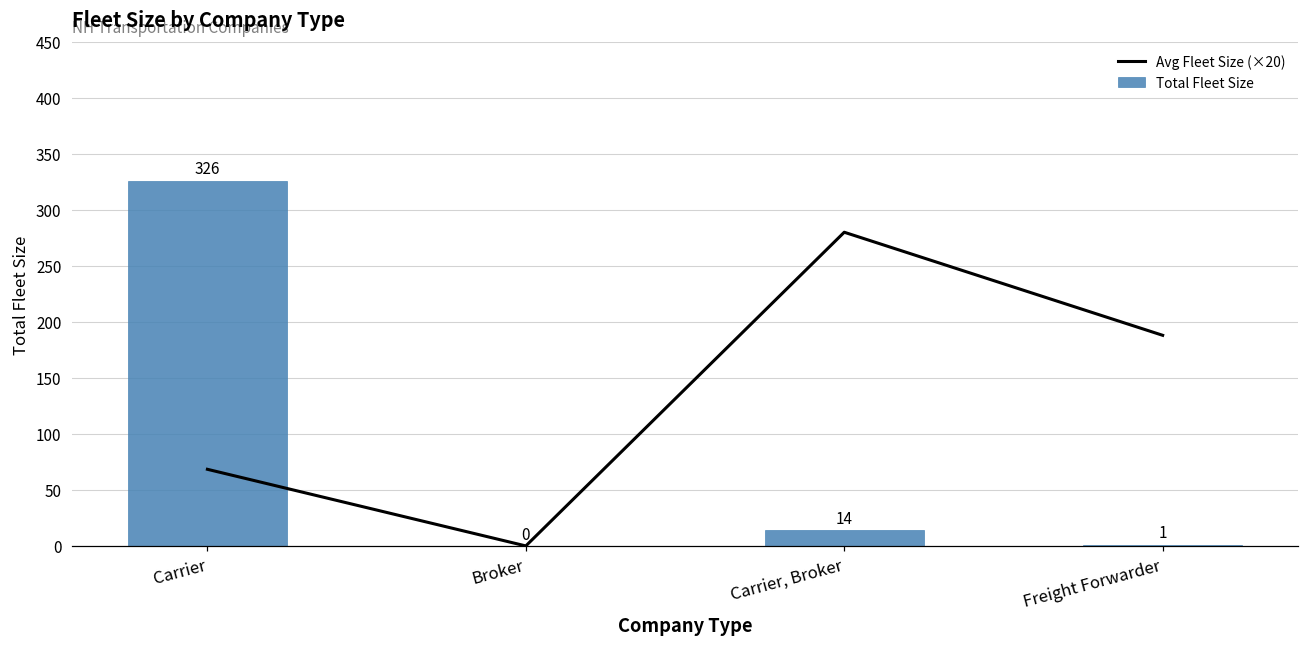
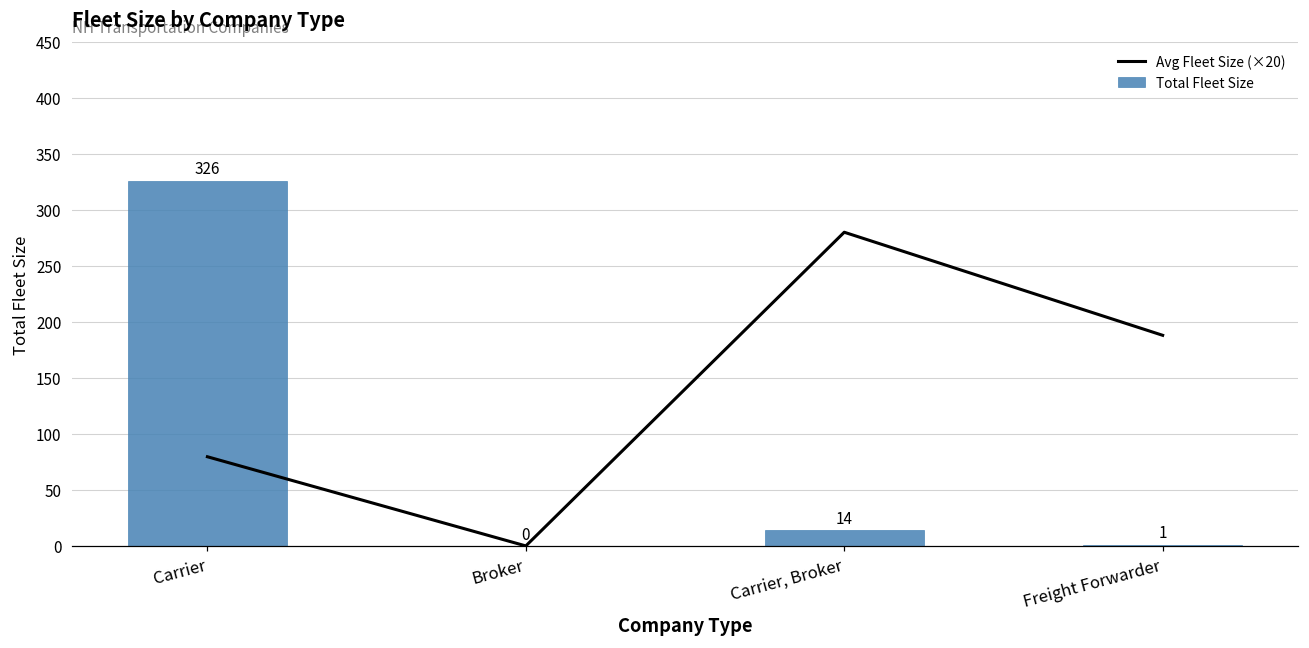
Avg Fleet Size (×20), Carrier: 68 -> 80
